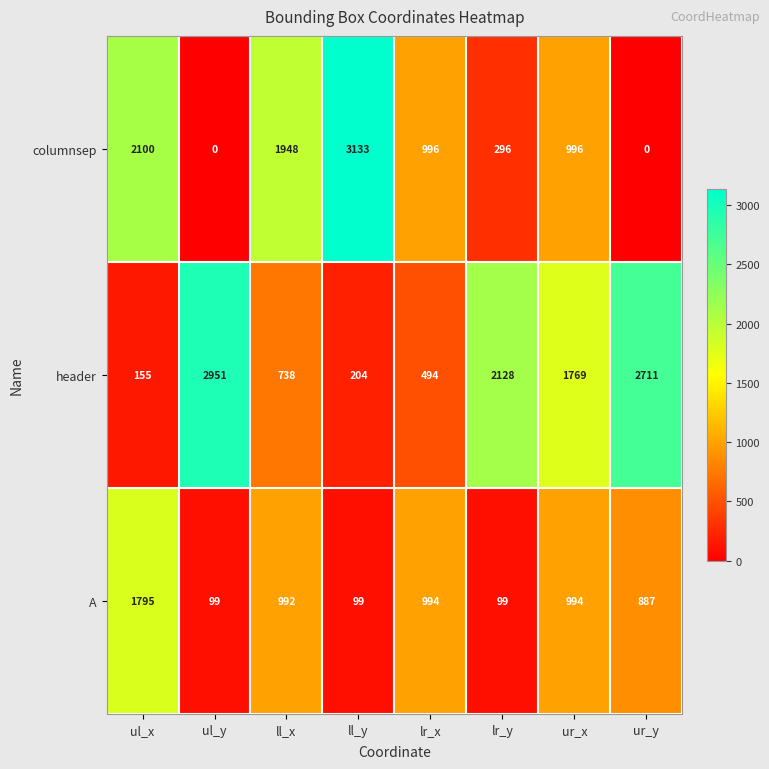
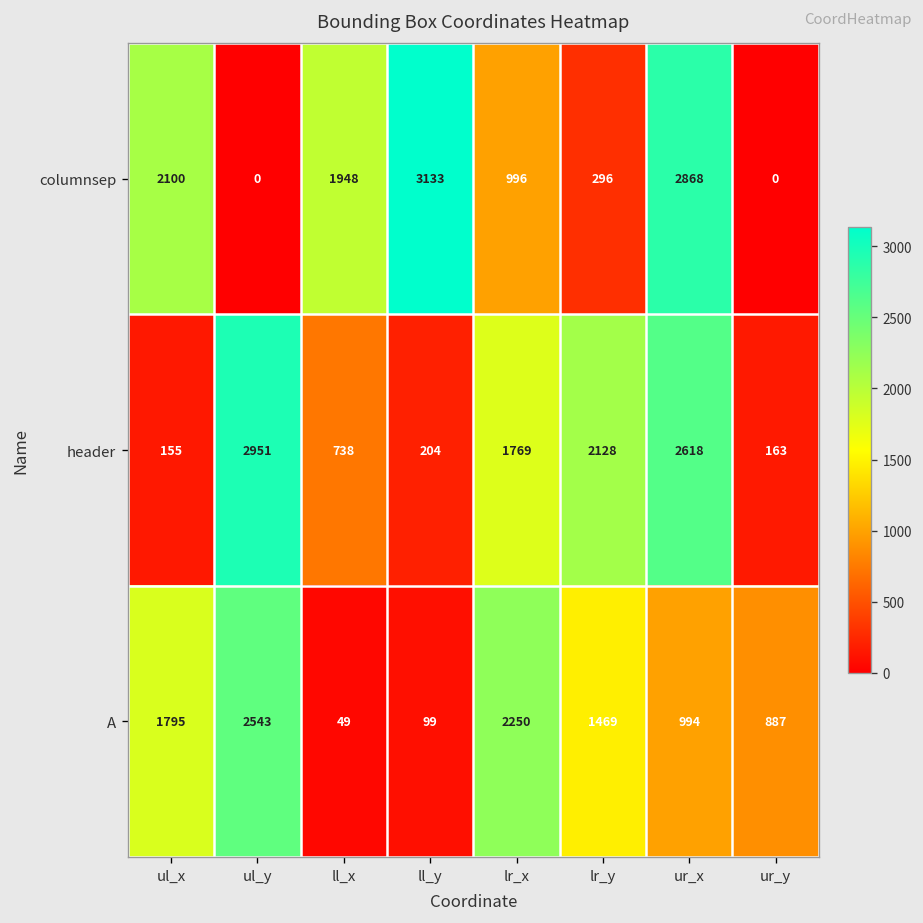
columnsep, ur_x: 996 -> 2868
header, lr_x: 494 -> 1769
header, ur_x: 1769 -> 2618
header, ur_y: 2711 -> 163
A, ul_y: 99 -> 2543
A, ll_x: 992 -> 49
A, lr_x: 994 -> 2250
A, lr_y: 99 -> 1469
